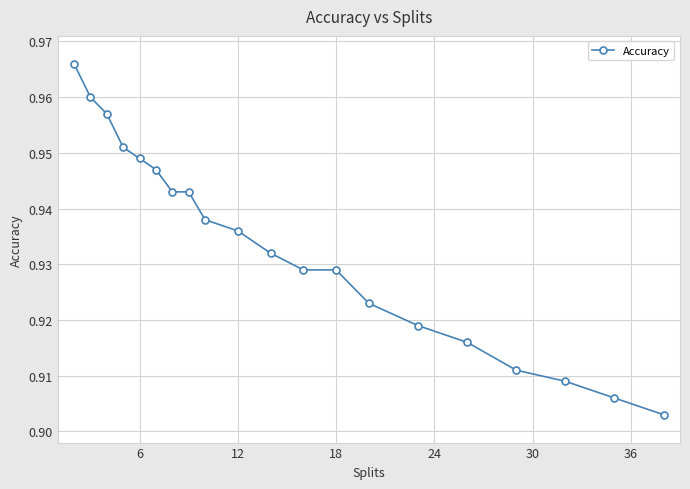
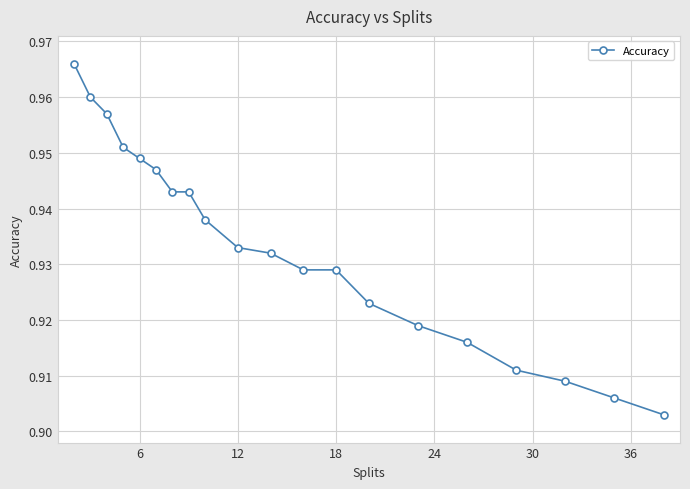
12: 0.936 -> 0.933
